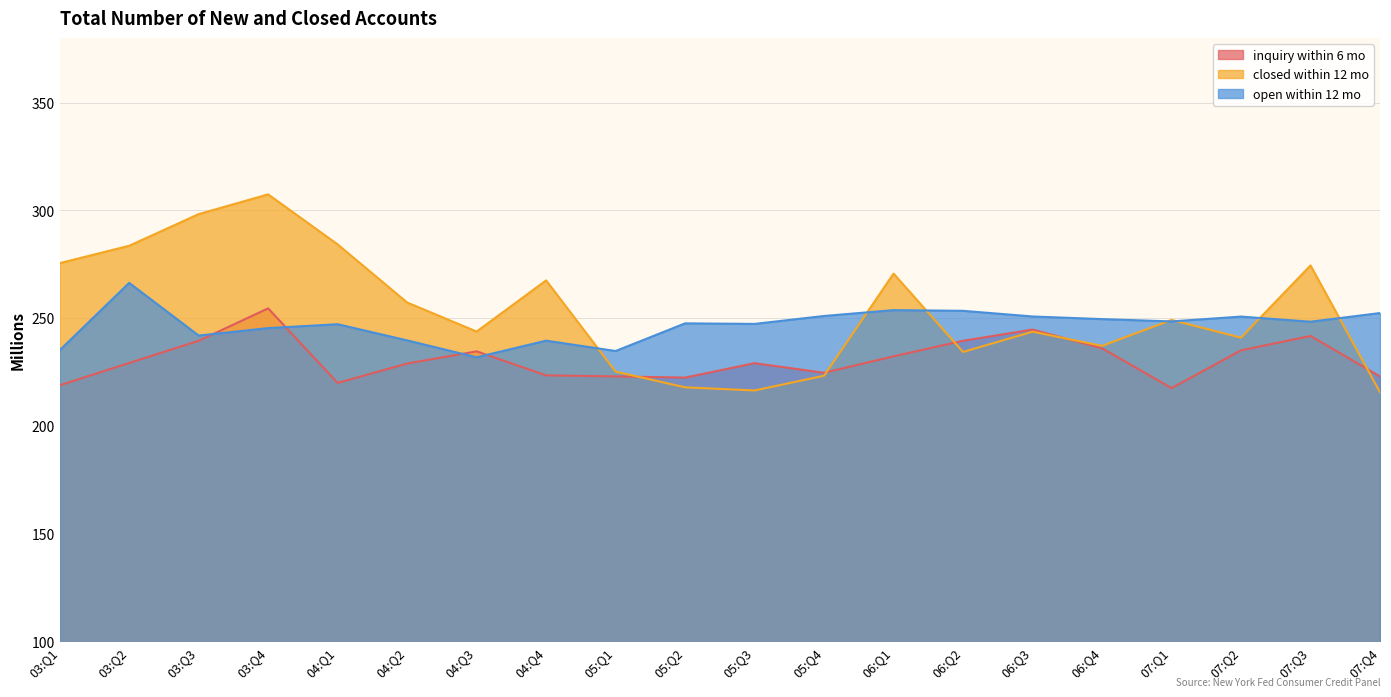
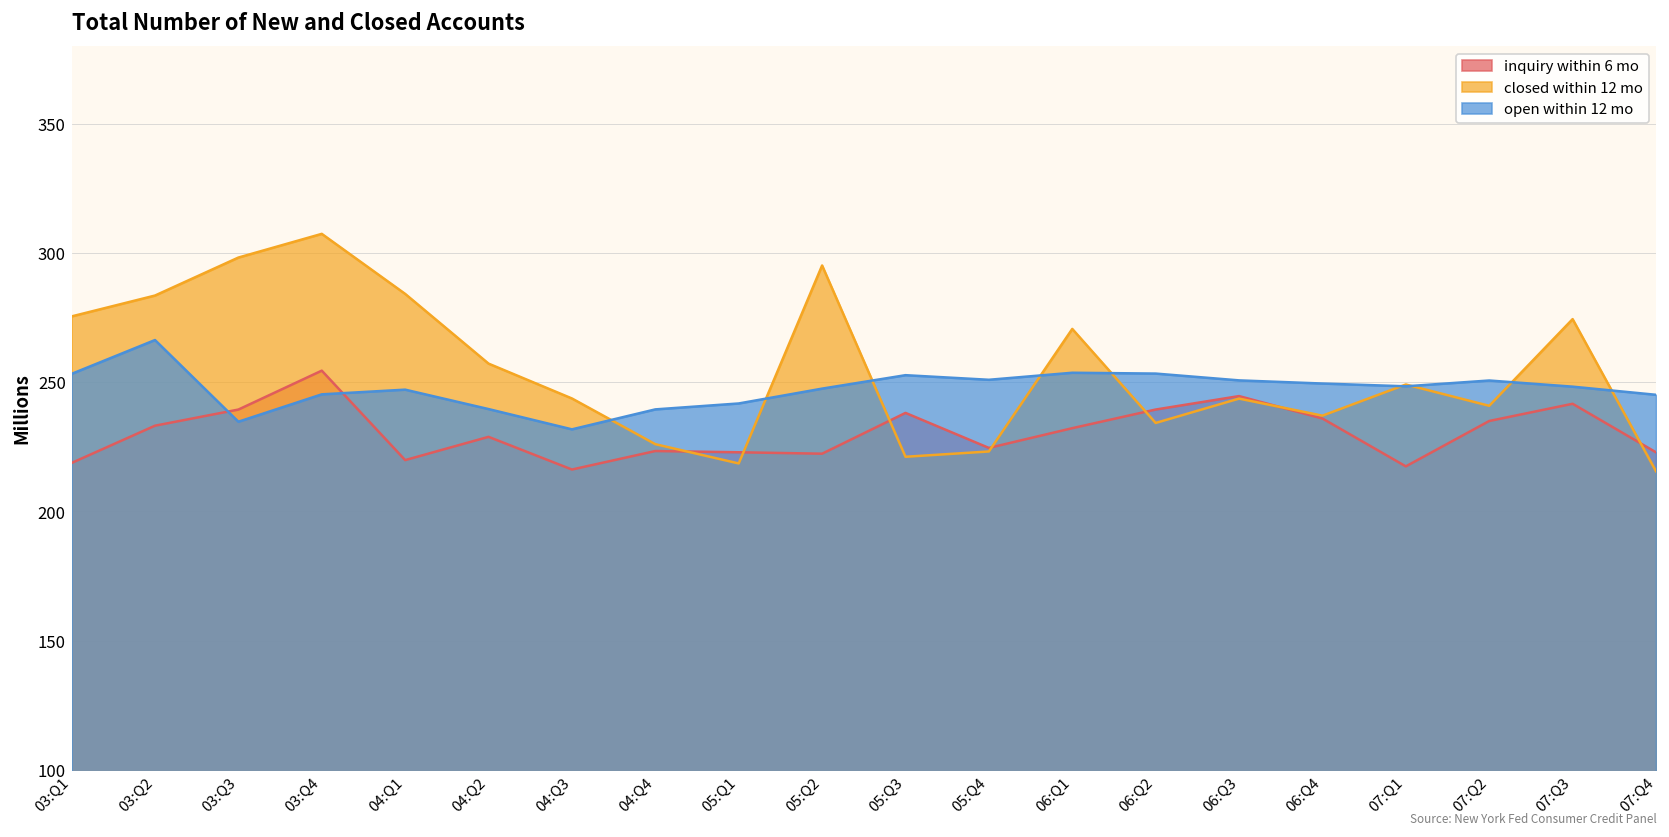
open within 12 mo, 03:Q1: 235 -> 253
inquiry within 6 mo, 03:Q2: 229 -> 233
open within 12 mo, 03:Q3: 242 -> 235
inquiry within 6 mo, 04:Q3: 235 -> 216
closed within 12 mo, 04:Q4: 267 -> 226
closed within 12 mo, 05:Q1: 225 -> 219
open within 12 mo, 05:Q1: 235 -> 242
closed within 12 mo, 05:Q2: 218 -> 295
inquiry within 6 mo, 05:Q3: 229 -> 238
closed within 12 mo, 05:Q3: 216 -> 221
open within 12 mo, 05:Q3: 247 -> 253
open within 12 mo, 07:Q4: 252 -> 245
